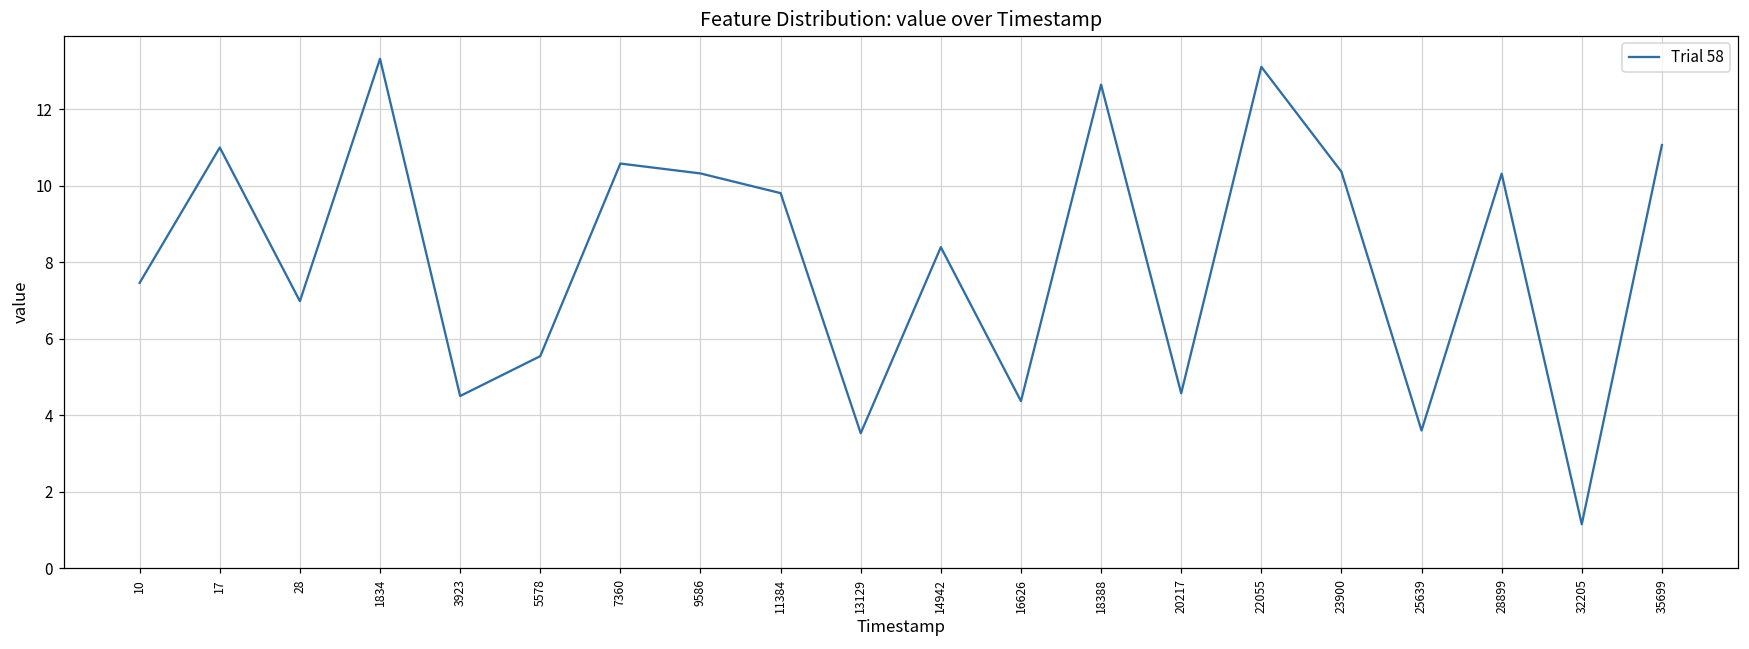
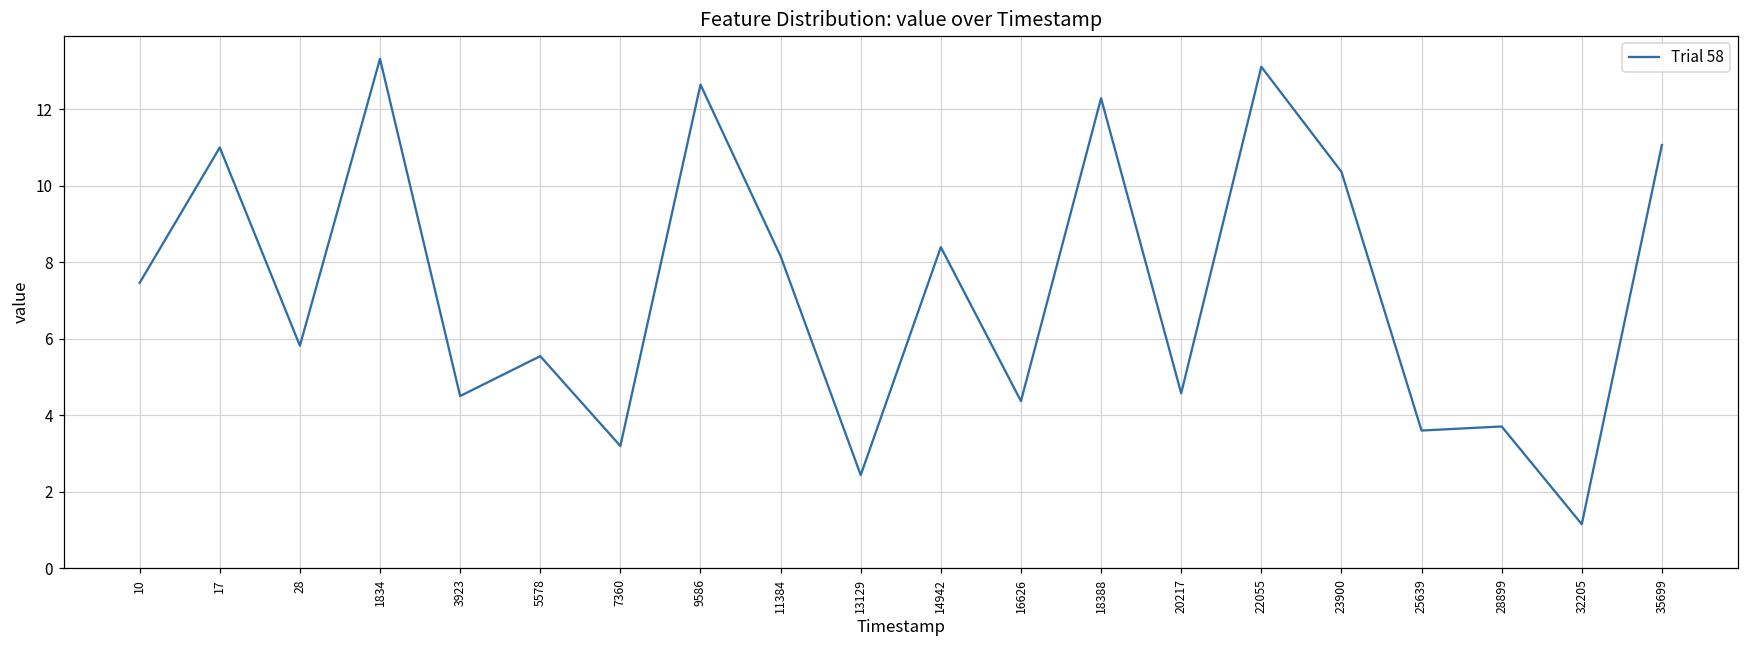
28: 7.0 -> 5.8
7360: 10.6 -> 3.2
9586: 10.3 -> 12.6
11384: 9.8 -> 8.2
13129: 3.5 -> 2.4
18388: 12.6 -> 12.3
28899: 10.3 -> 3.7
